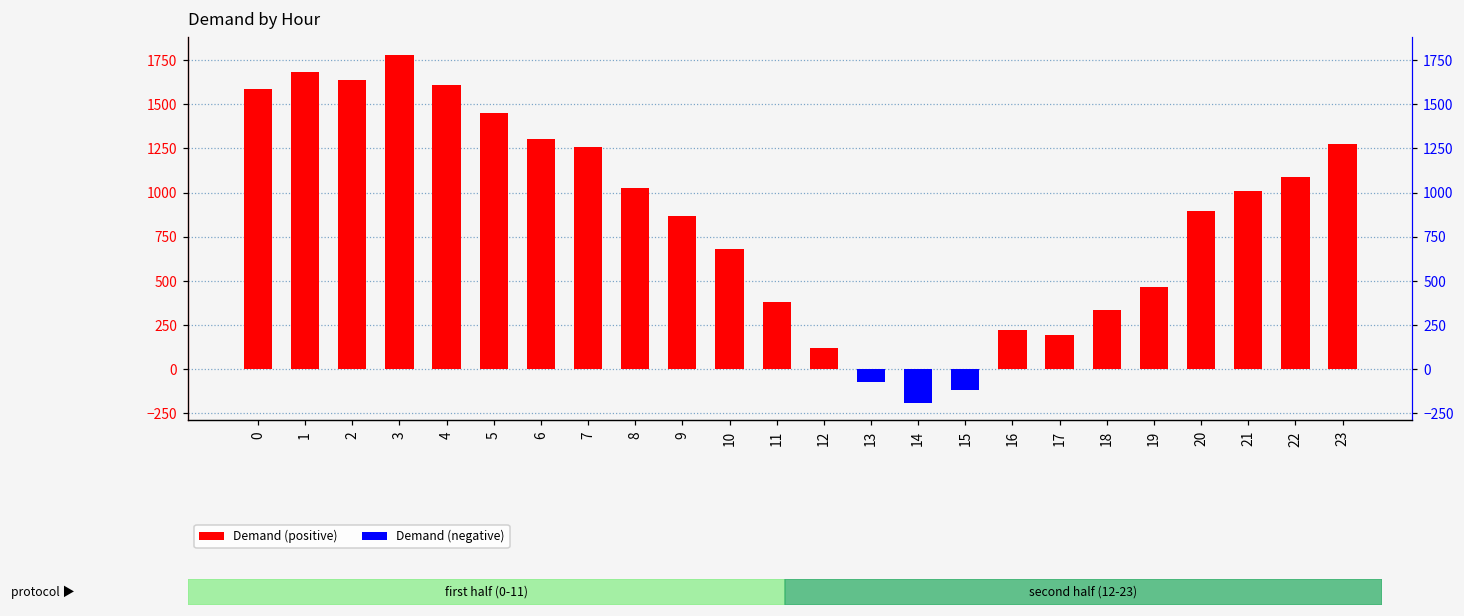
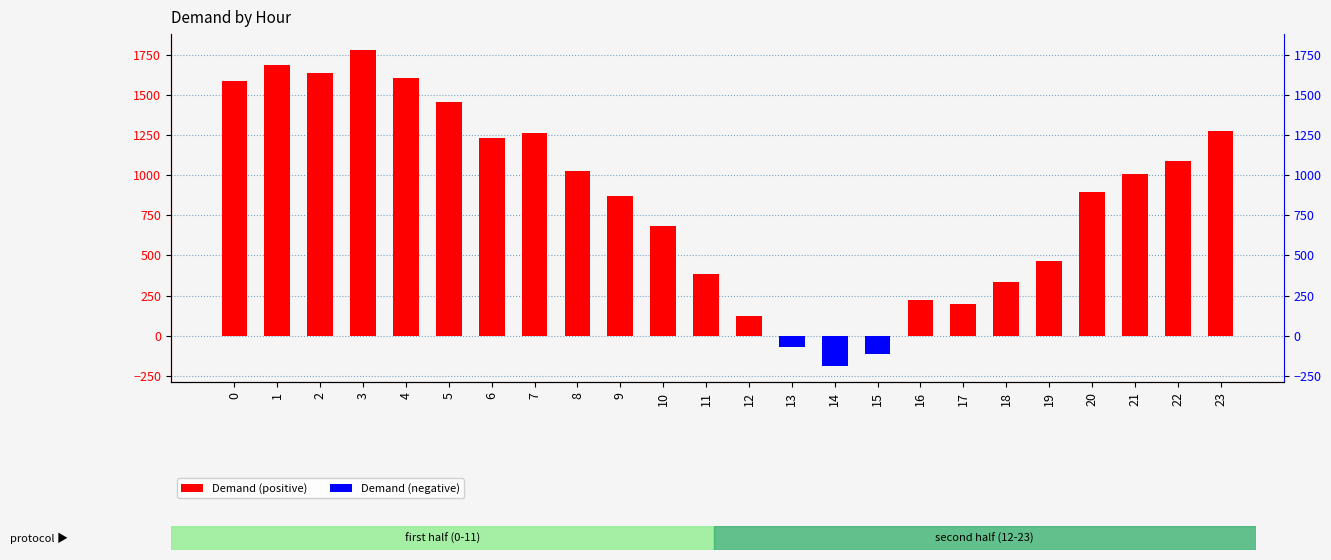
6: 1300 -> 1230
